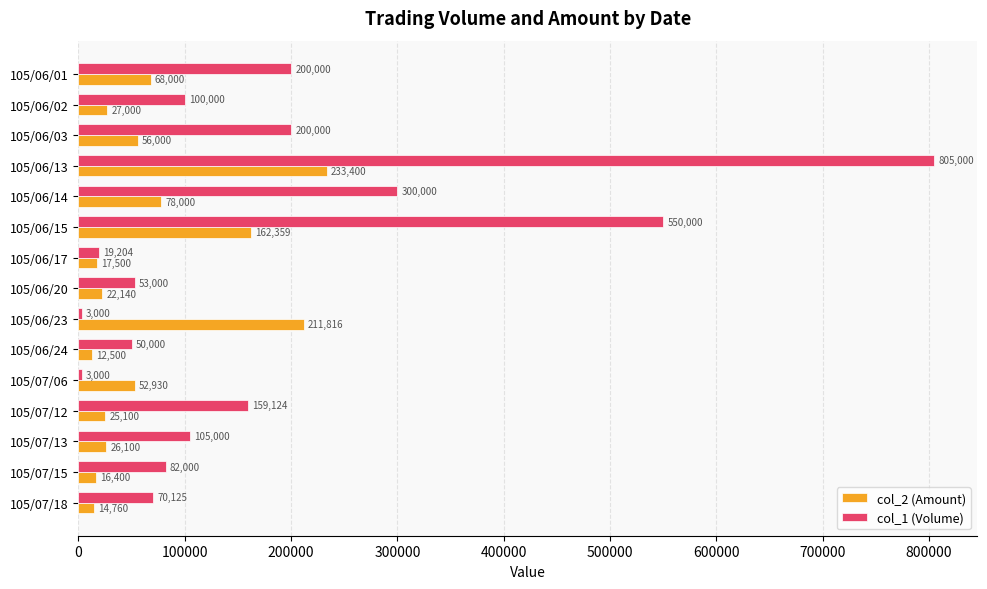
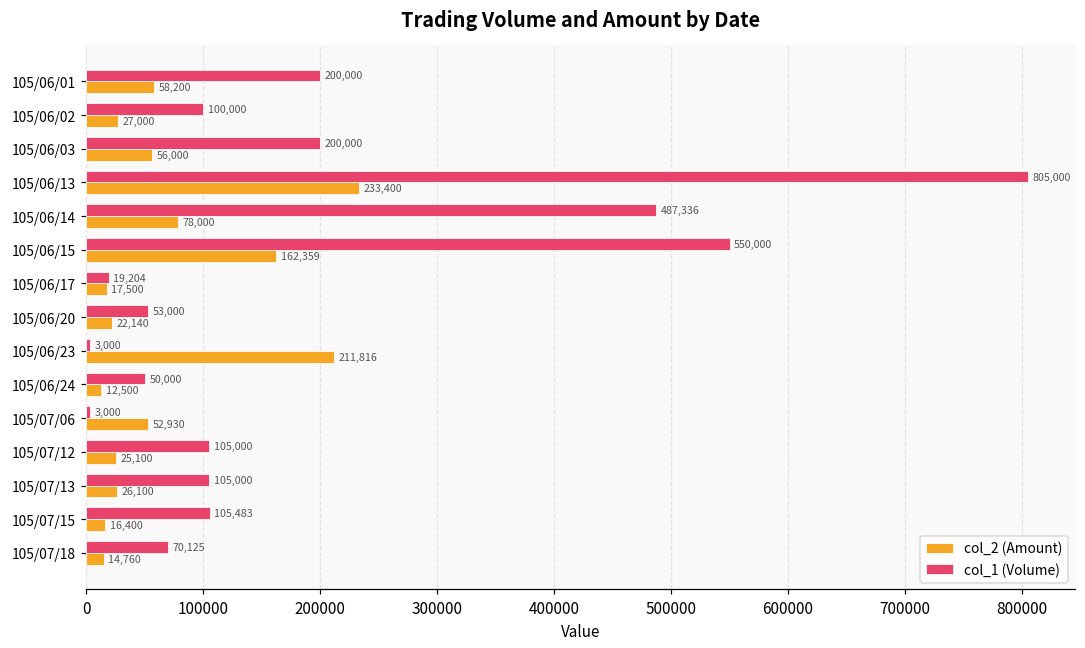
col_2 (Amount), 105/06/01: 68,000 -> 58,200
col_1 (Volume), 105/06/14: 300,000 -> 487,336
col_1 (Volume), 105/07/12: 159,124 -> 105,000
col_1 (Volume), 105/07/15: 82,000 -> 105,483
